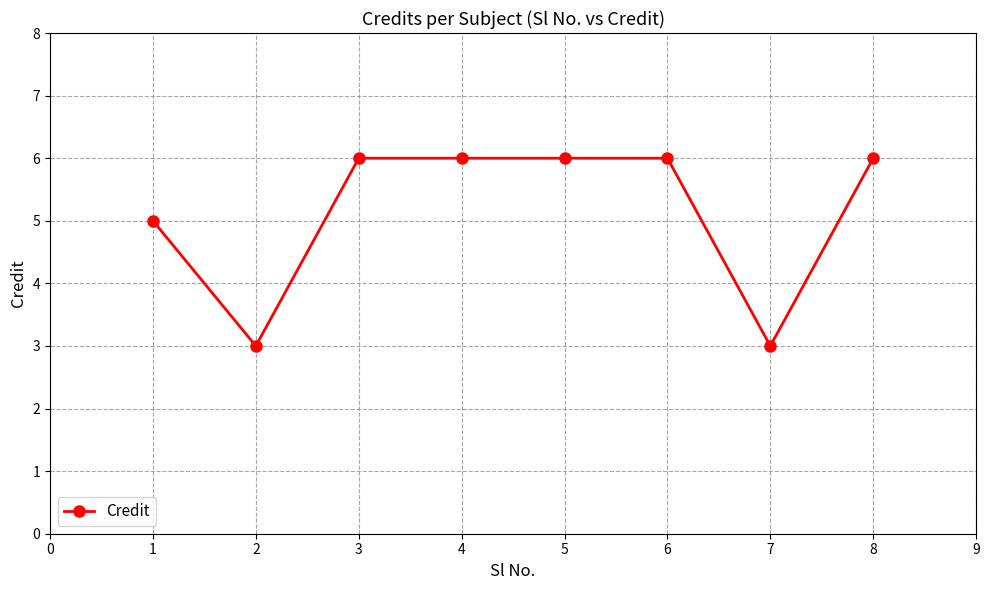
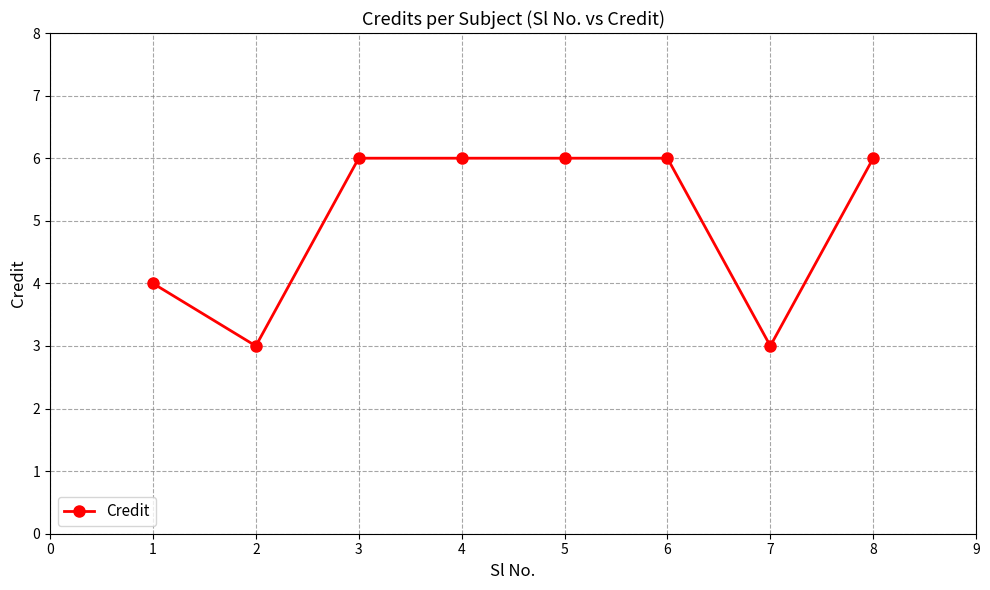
1: 5 -> 4
